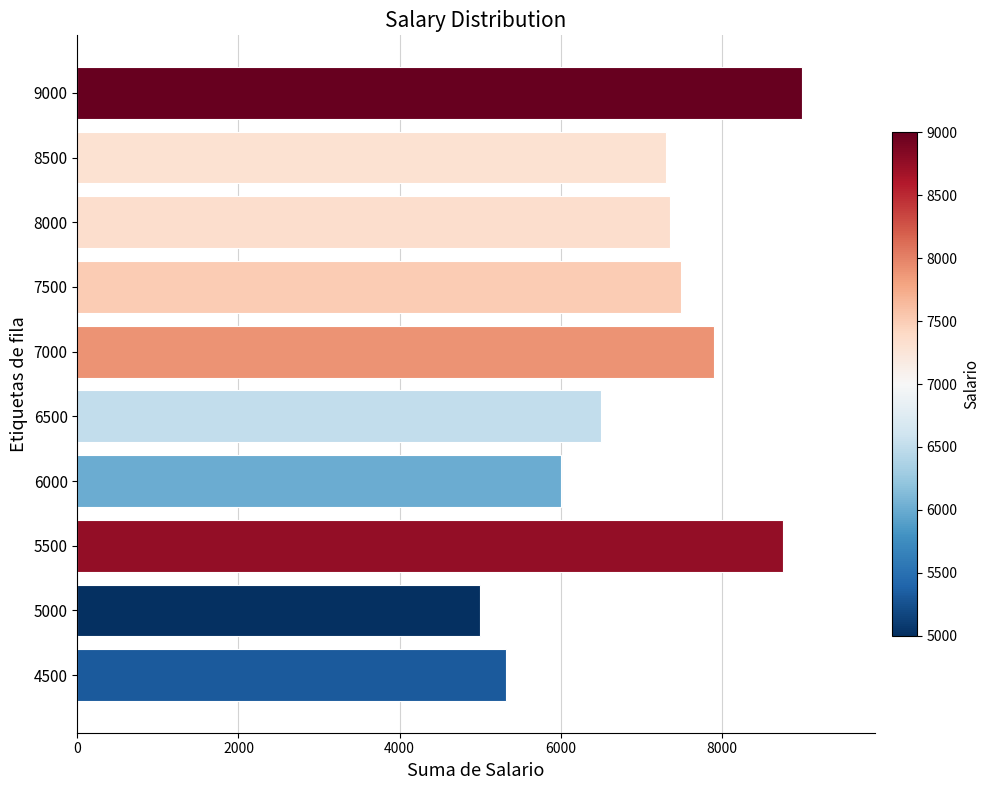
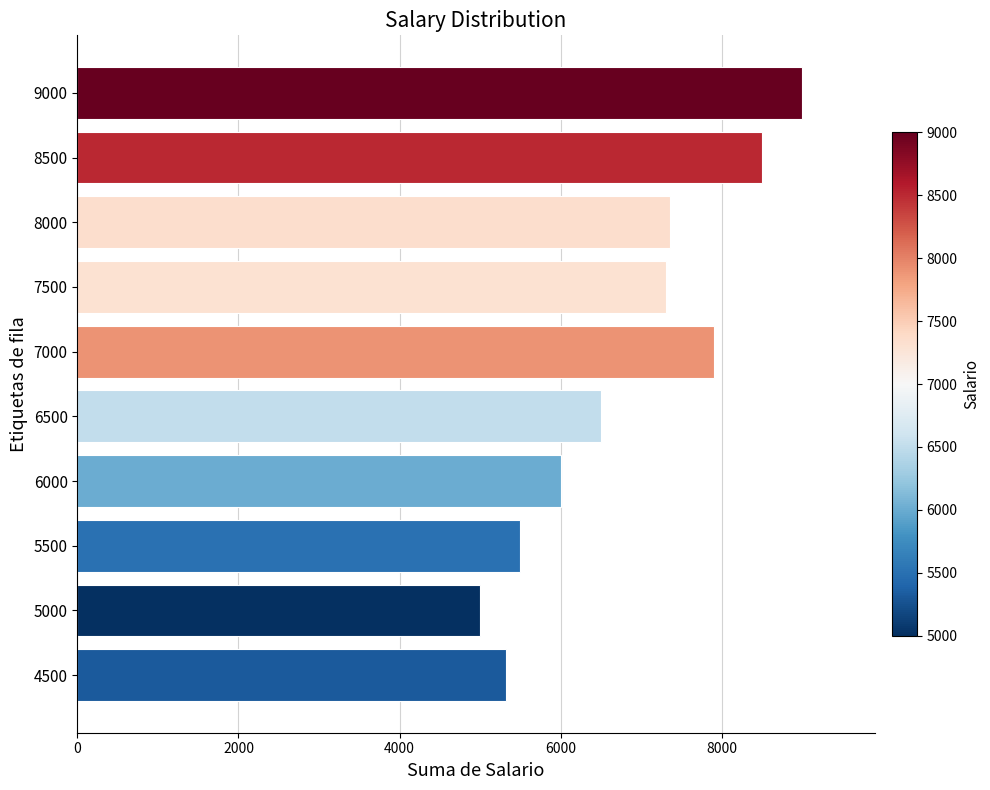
8500: 7300 -> 8500
7500: 7500 -> 7300
5500: 8800 -> 5500
